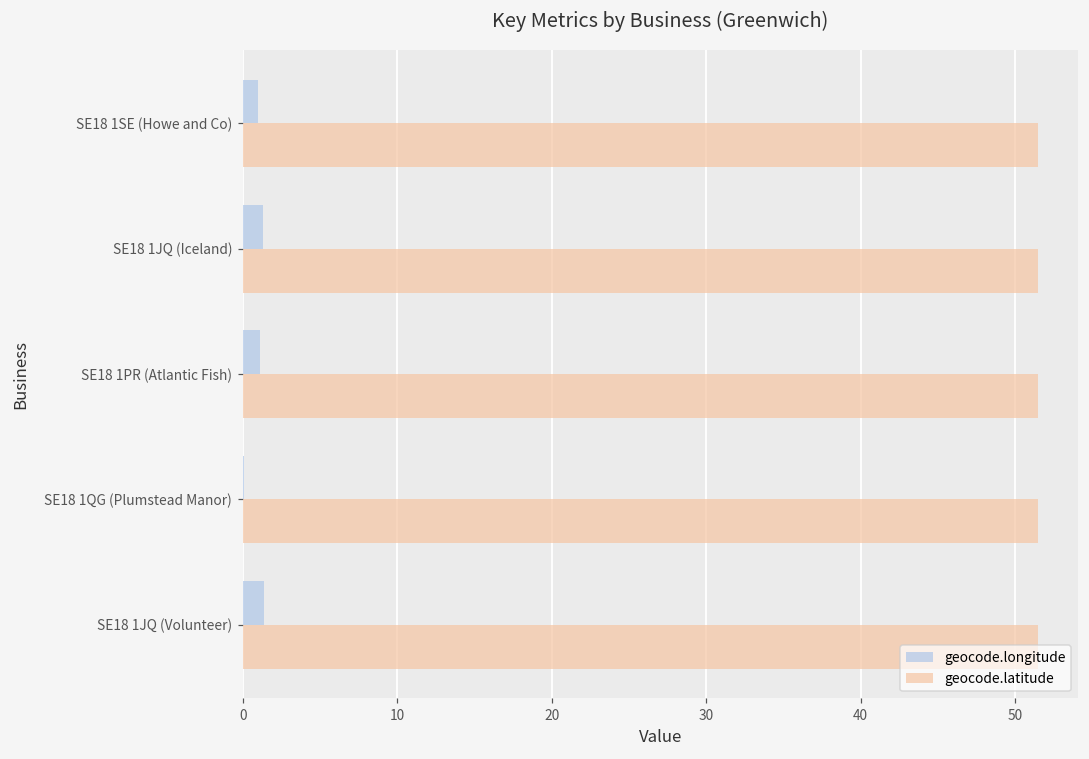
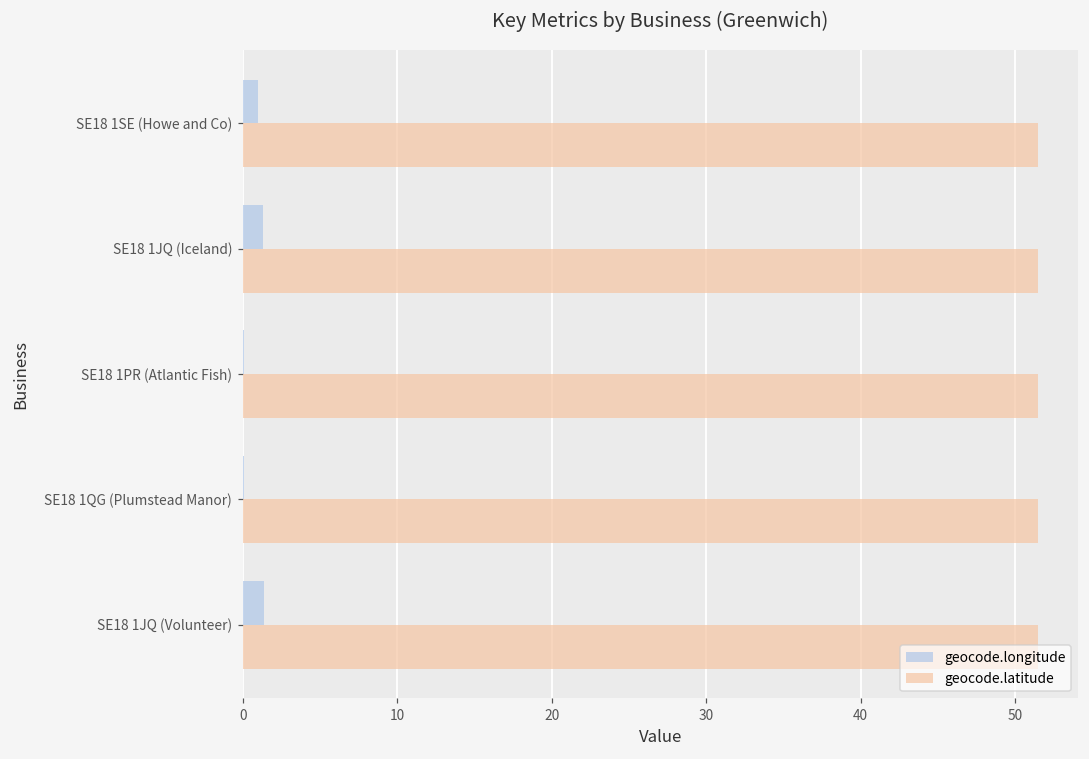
geocode.longitude, SE18 1PR (Atlantic Fish): 1.1 -> 0.1
